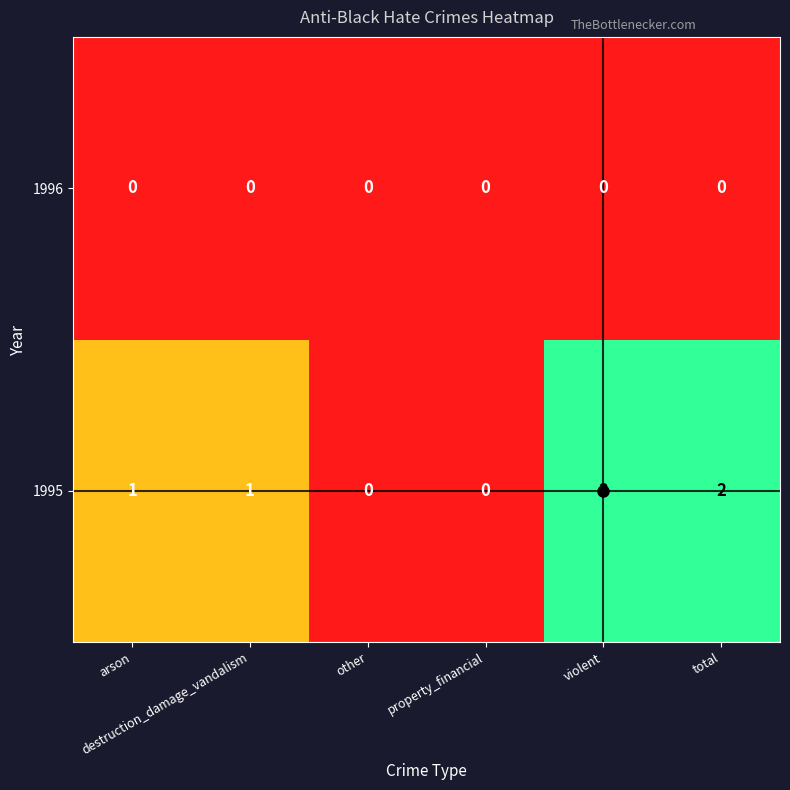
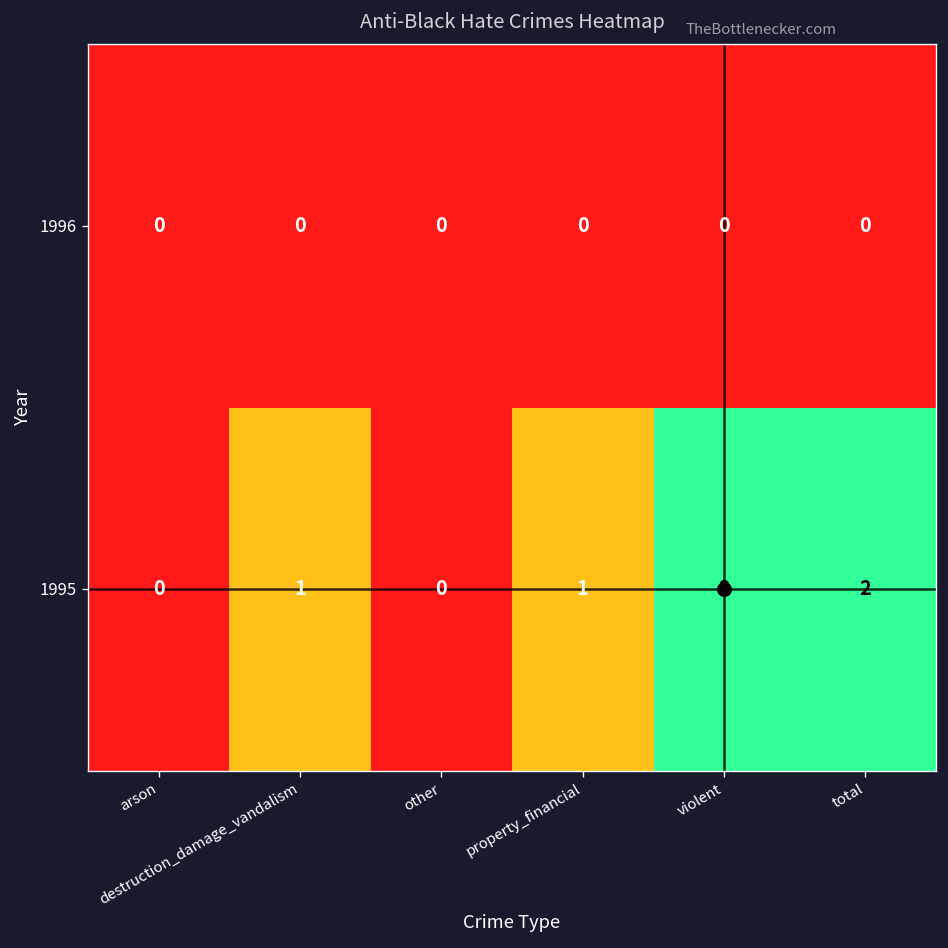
1995, arson: 1 -> 0
1995, property_financial: 0 -> 1
